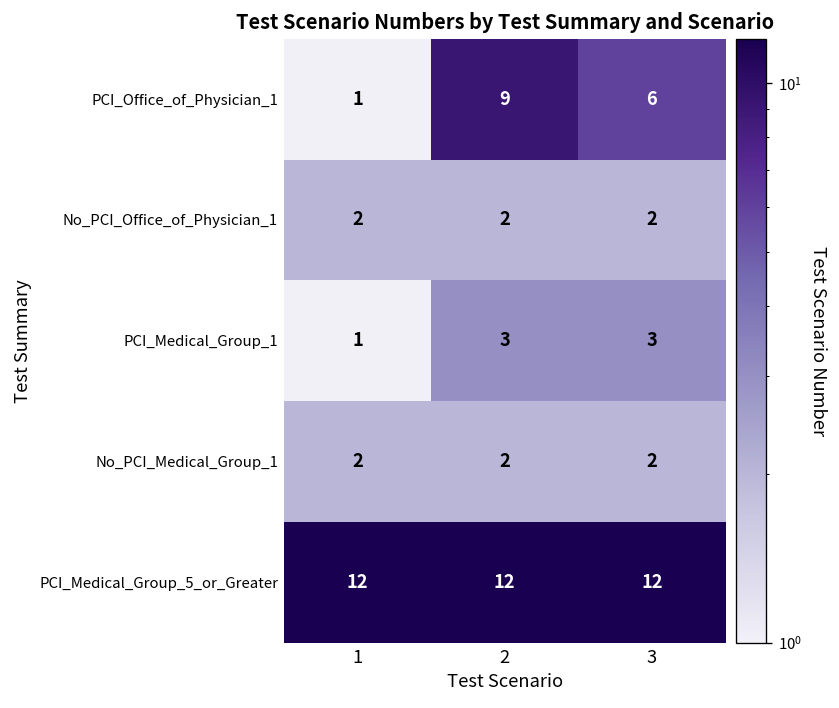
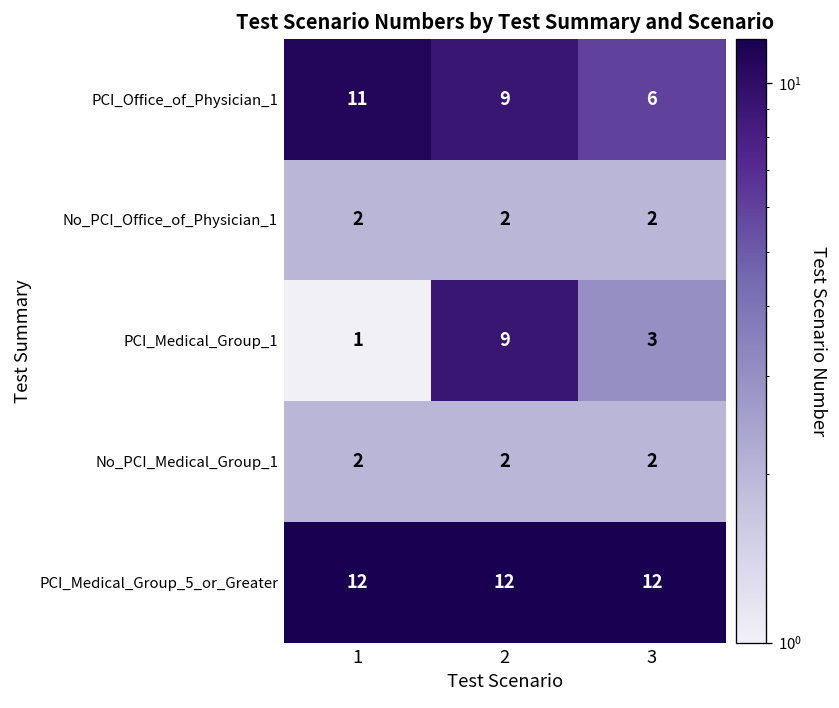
PCI_Office_of_Physician_1, 1: 1 -> 11
PCI_Medical_Group_1, 2: 3 -> 9
